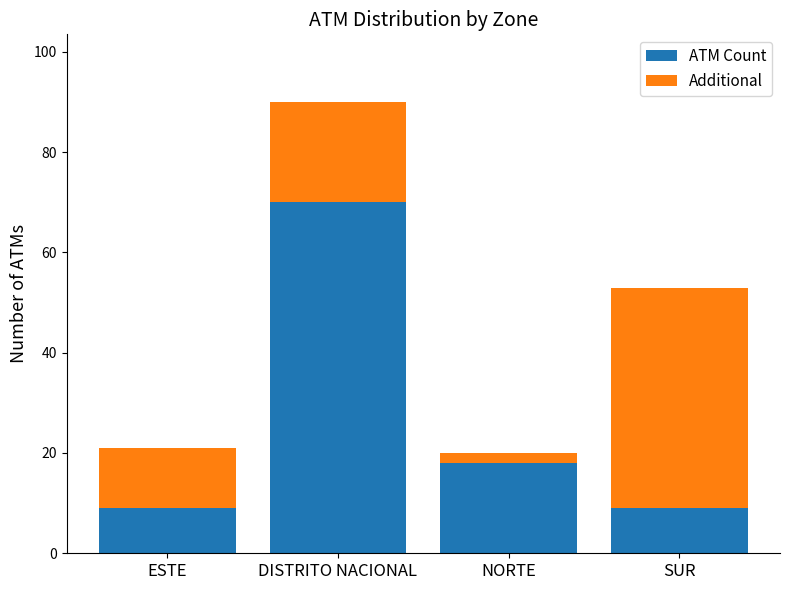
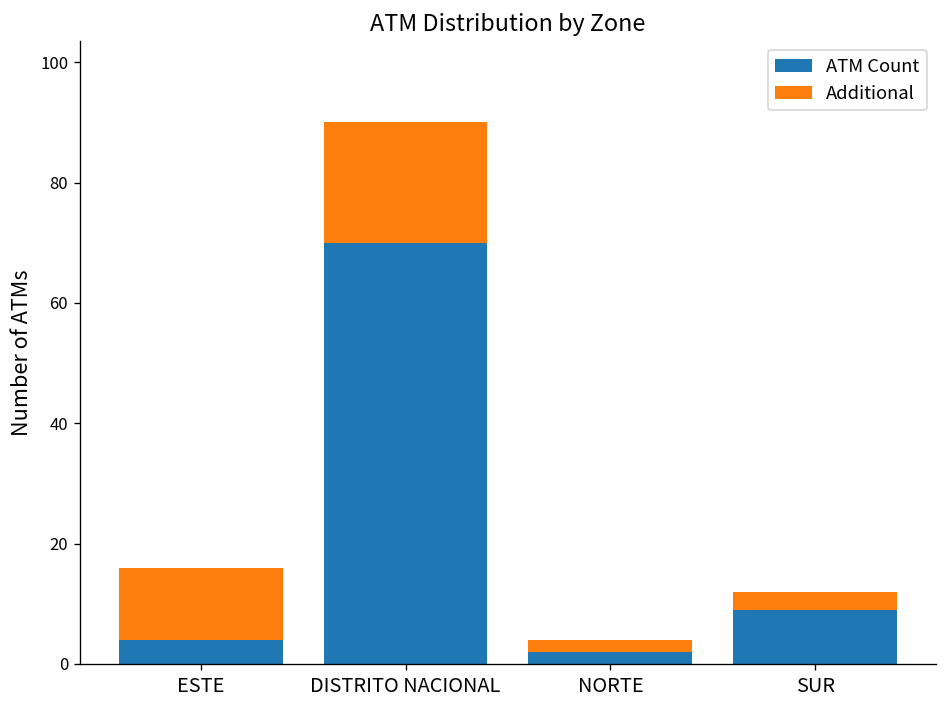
ATM Count, ESTE: 9 -> 4
ATM Count, NORTE: 18 -> 2
Additional, SUR: 44 -> 3
